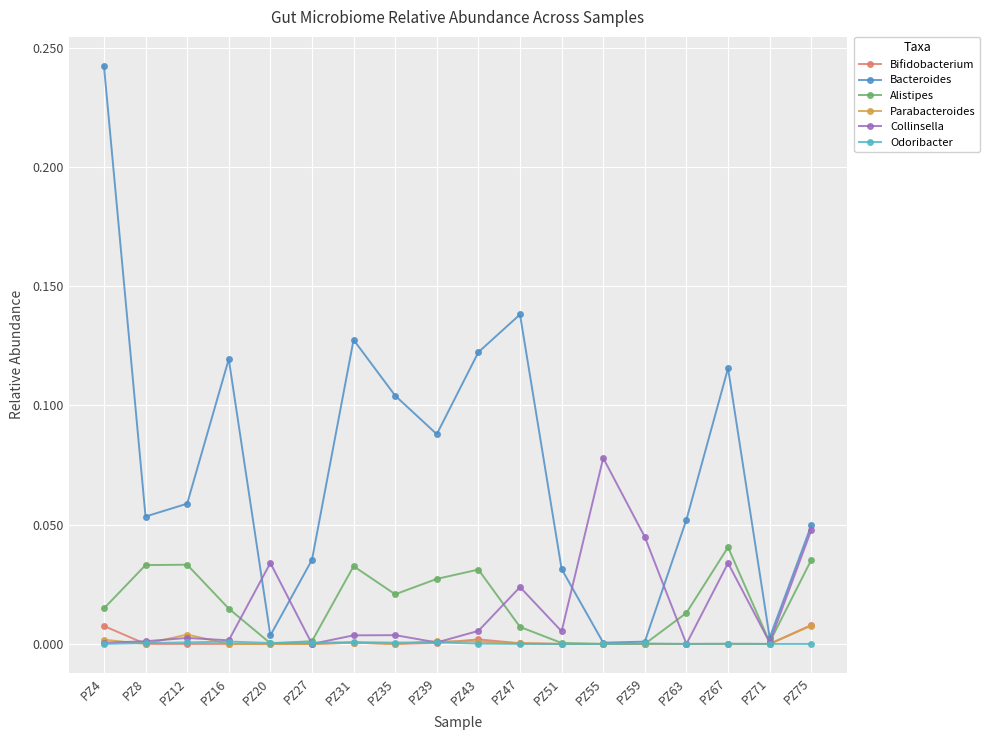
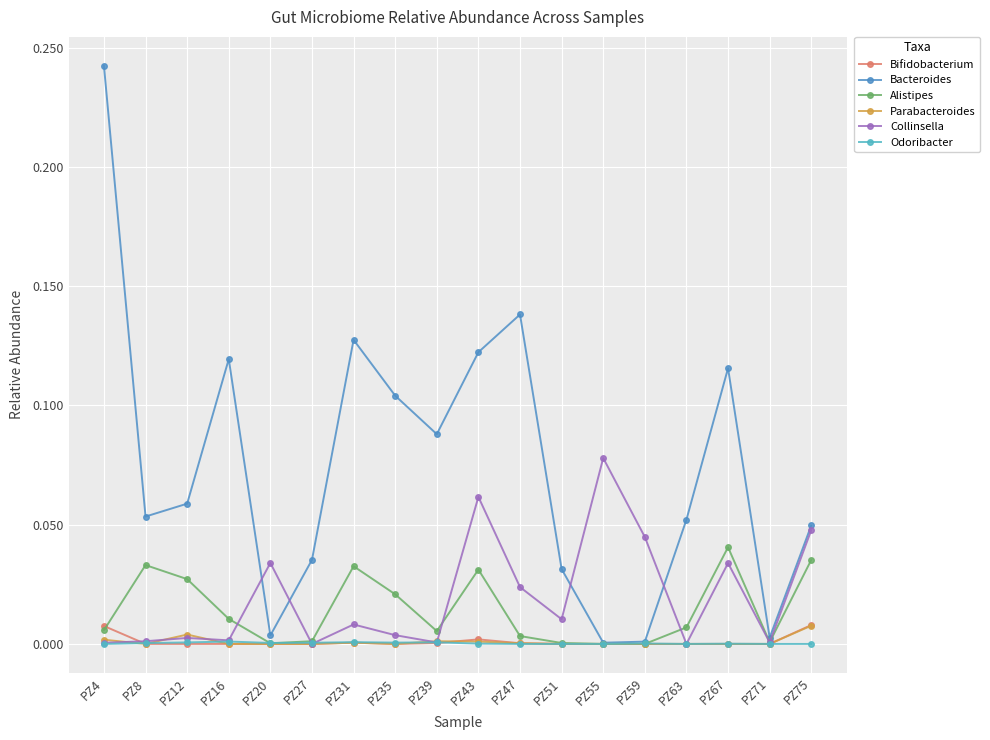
Alistipes, PZ4: 0.015 -> 0.006
Alistipes, PZ12: 0.033 -> 0.027
Alistipes, PZ16: 0.015 -> 0.010
Collinsella, PZ31: 0.004 -> 0.008
Alistipes, PZ39: 0.027 -> 0.005
Collinsella, PZ43: 0.005 -> 0.062
Alistipes, PZ47: 0.007 -> 0.003
Collinsella, PZ51: 0.005 -> 0.010
Alistipes, PZ63: 0.013 -> 0.007
